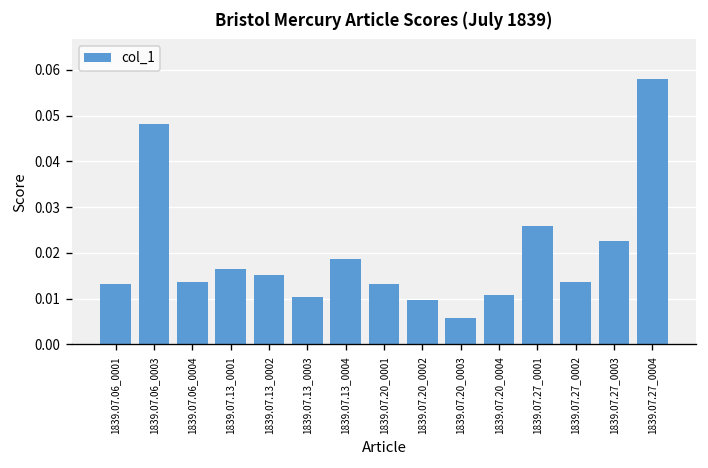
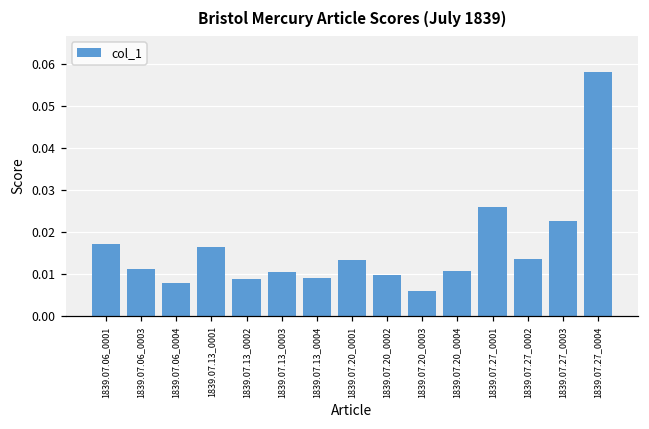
1839.07.06_0001: 0.013 -> 0.017
1839.07.06_0003: 0.048 -> 0.011
1839.07.06_0004: 0.014 -> 0.008
1839.07.13_0002: 0.015 -> 0.009
1839.07.13_0004: 0.019 -> 0.009
